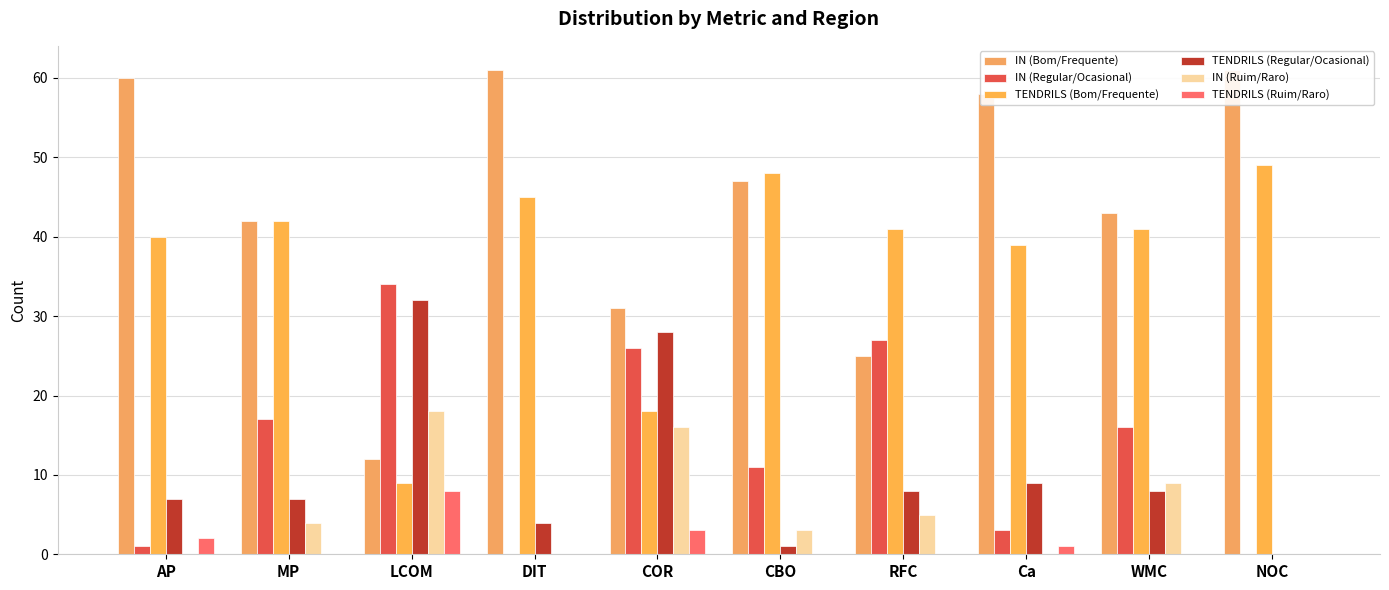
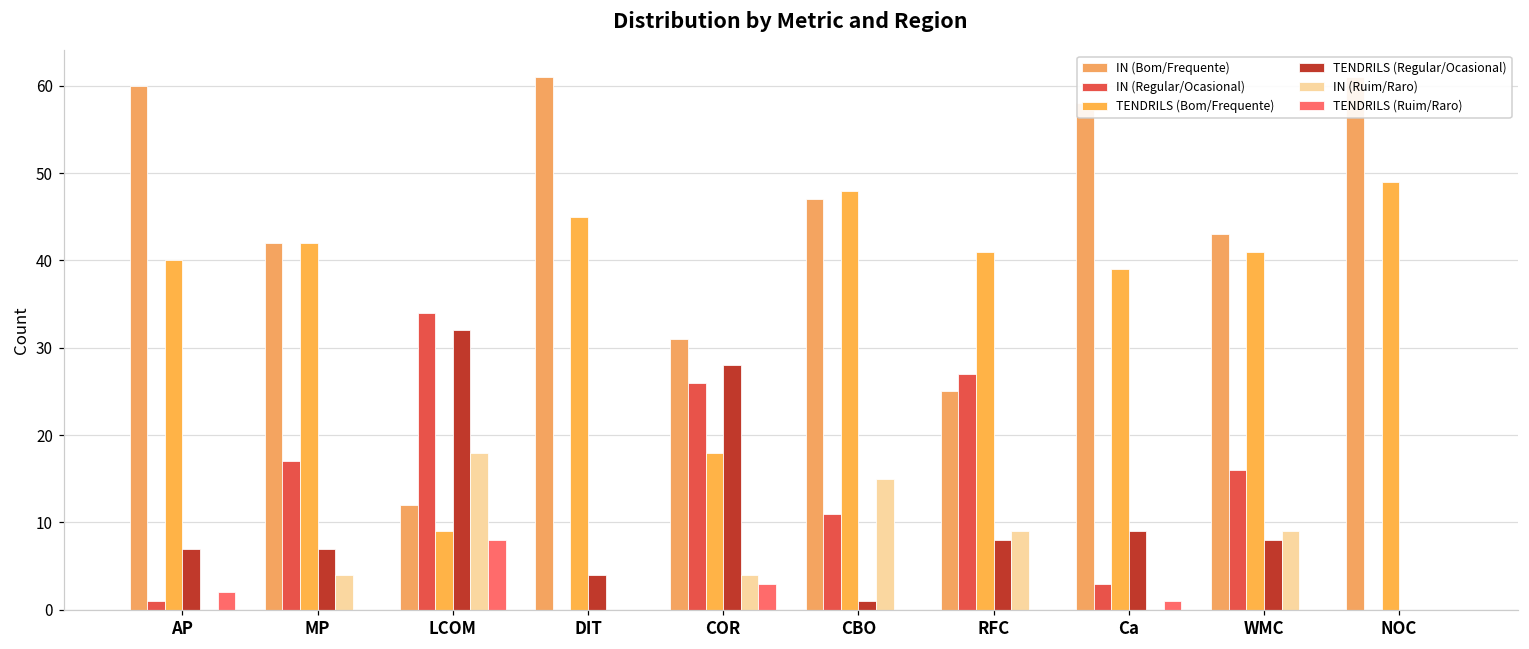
IN (Ruim/Raro), COR: 16 -> 4
IN (Ruim/Raro), CBO: 3 -> 15
IN (Ruim/Raro), RFC: 5 -> 9
